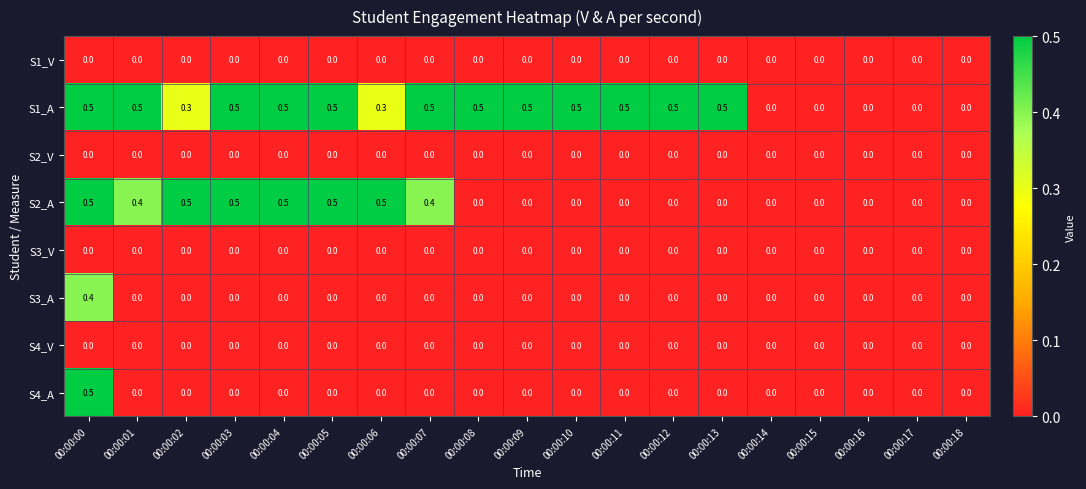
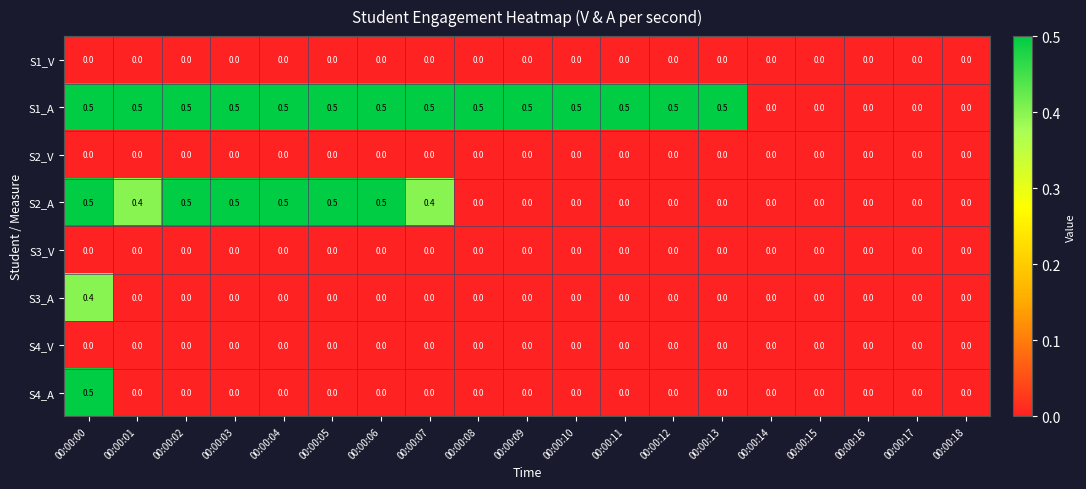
S1_A, 00:00:02: 0.3 -> 0.5
S1_A, 00:00:06: 0.3 -> 0.5
